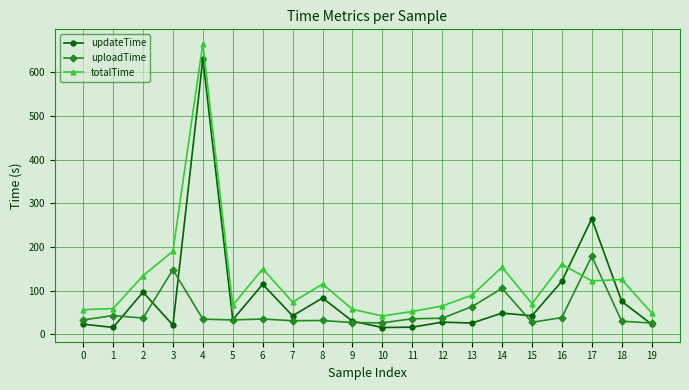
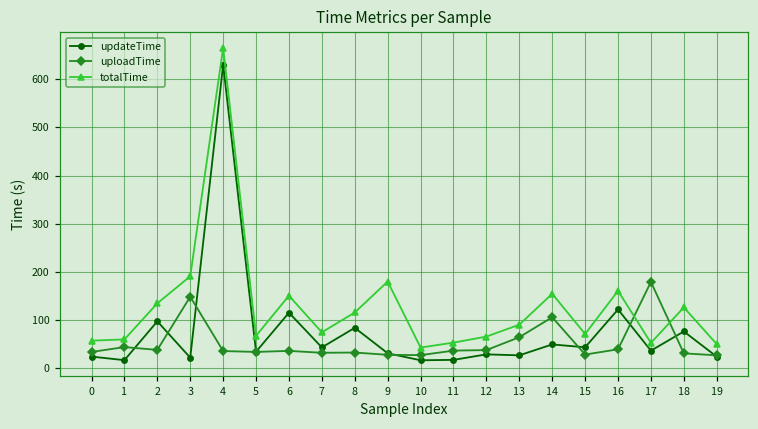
totalTime, 9: 60 -> 180
updateTime, 17: 260 -> 40
totalTime, 17: 120 -> 50
